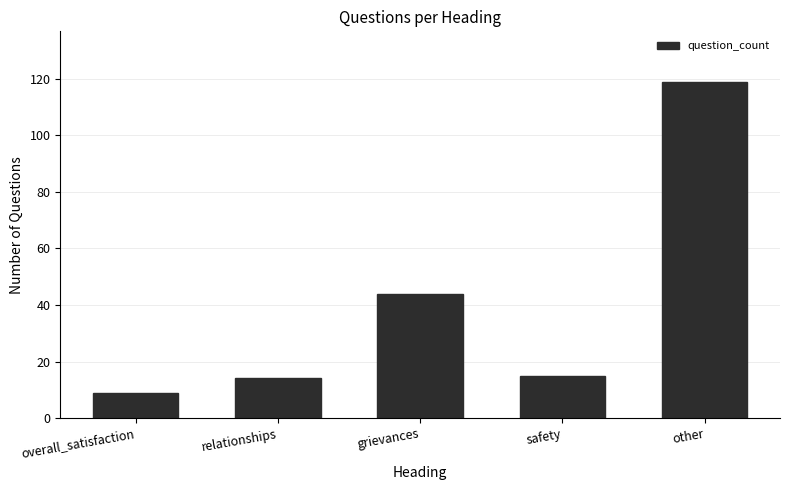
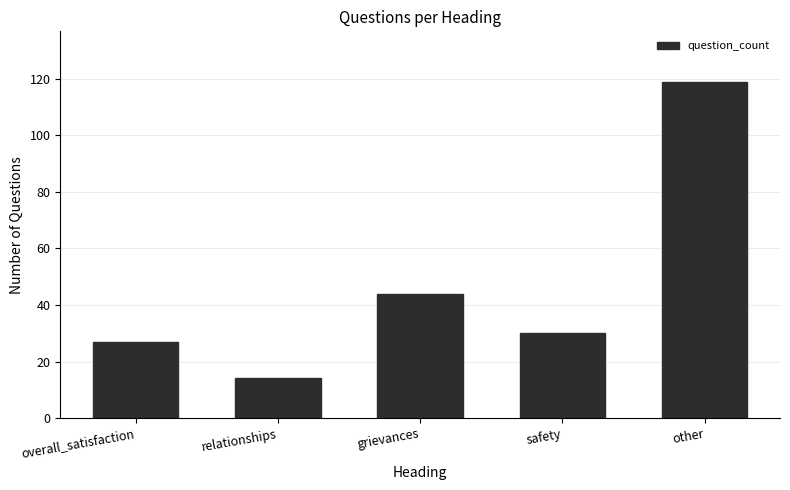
overall_satisfaction: 9 -> 27
safety: 15 -> 30
